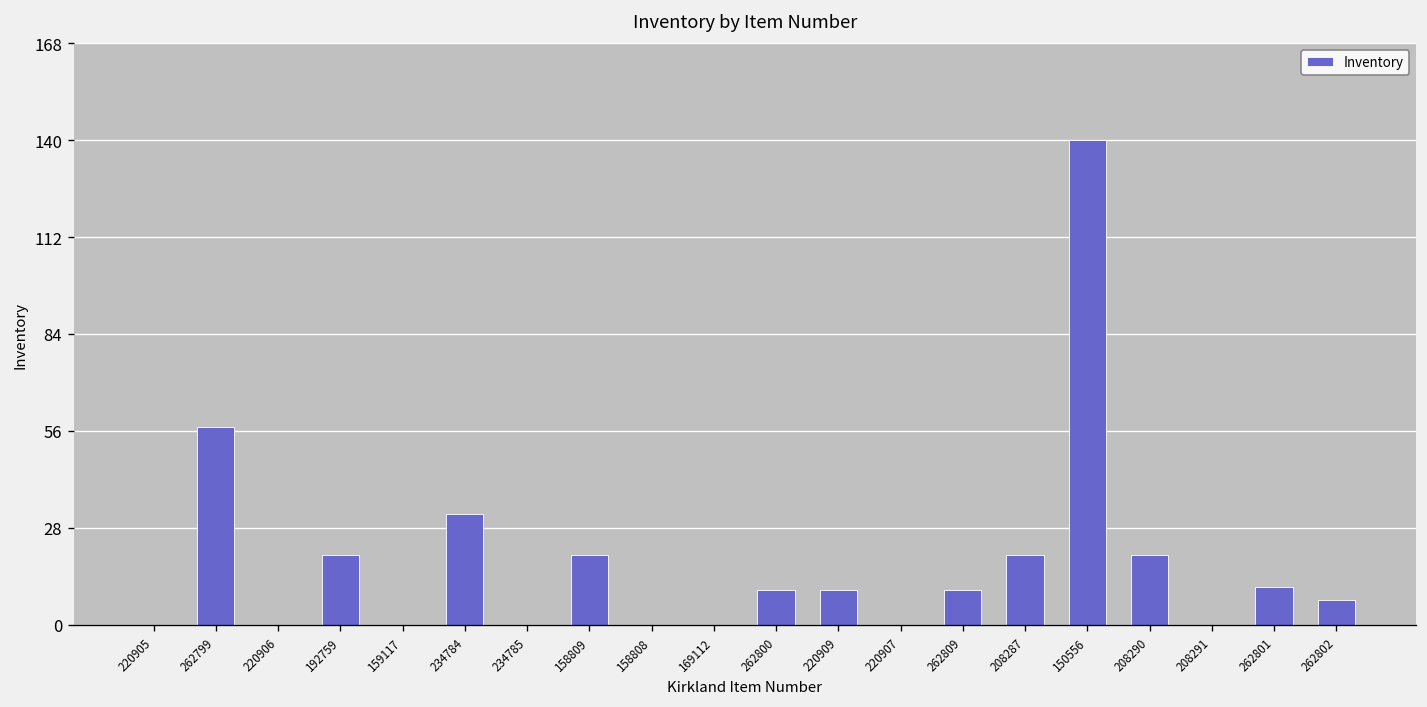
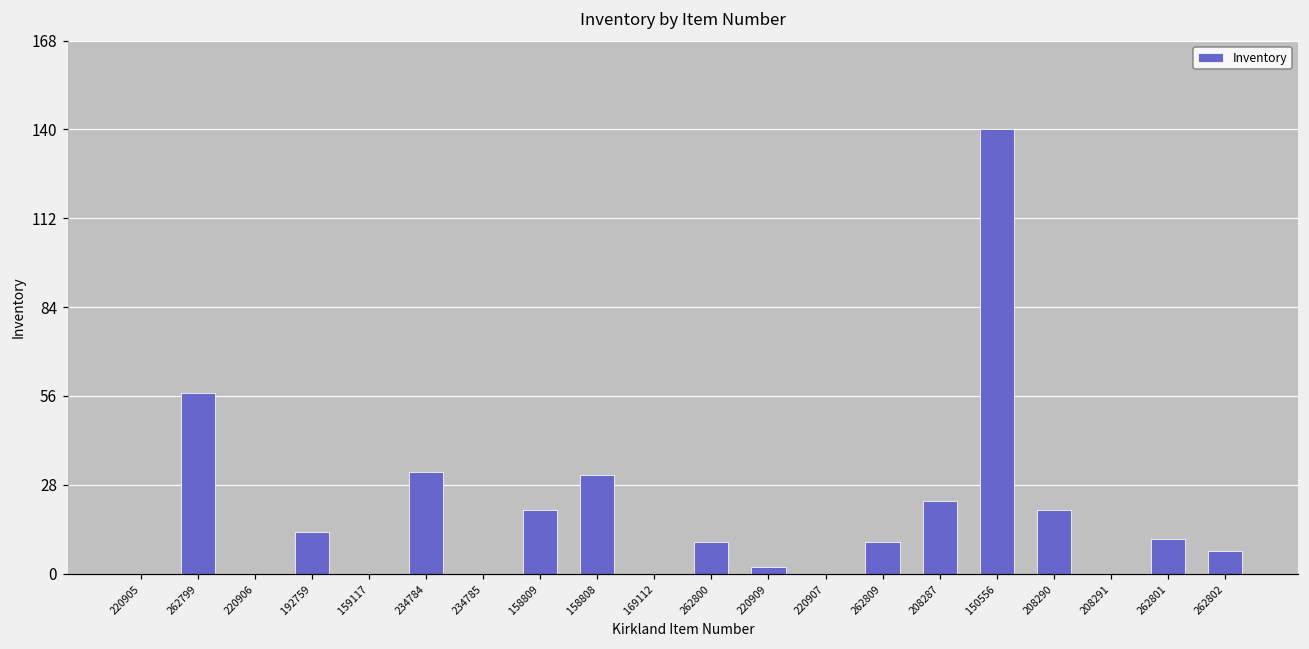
192759: 20 -> 13
158808: 0 -> 31
220909: 10 -> 2
208287: 20 -> 23
